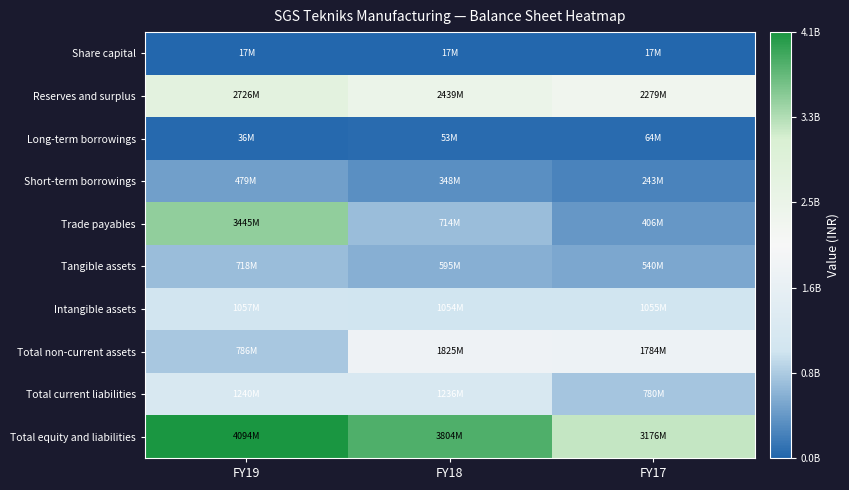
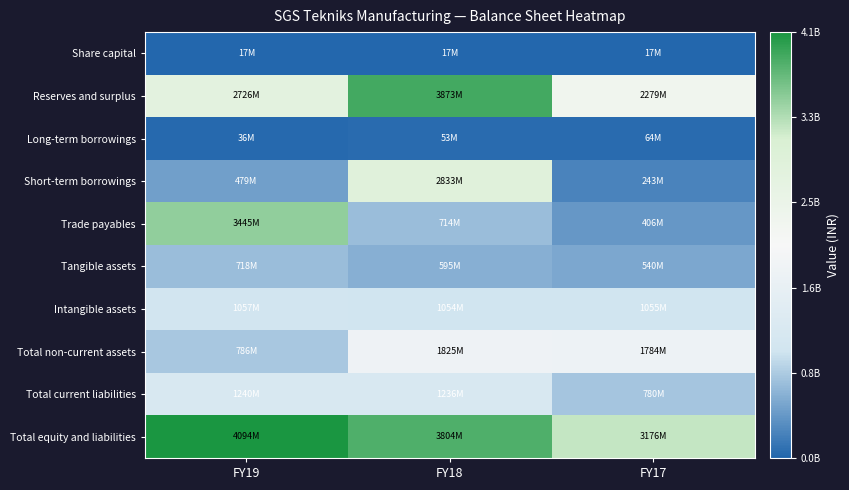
Reserves and surplus, FY18: 2439M -> 3873M
Short-term borrowings, FY18: 348M -> 2833M
